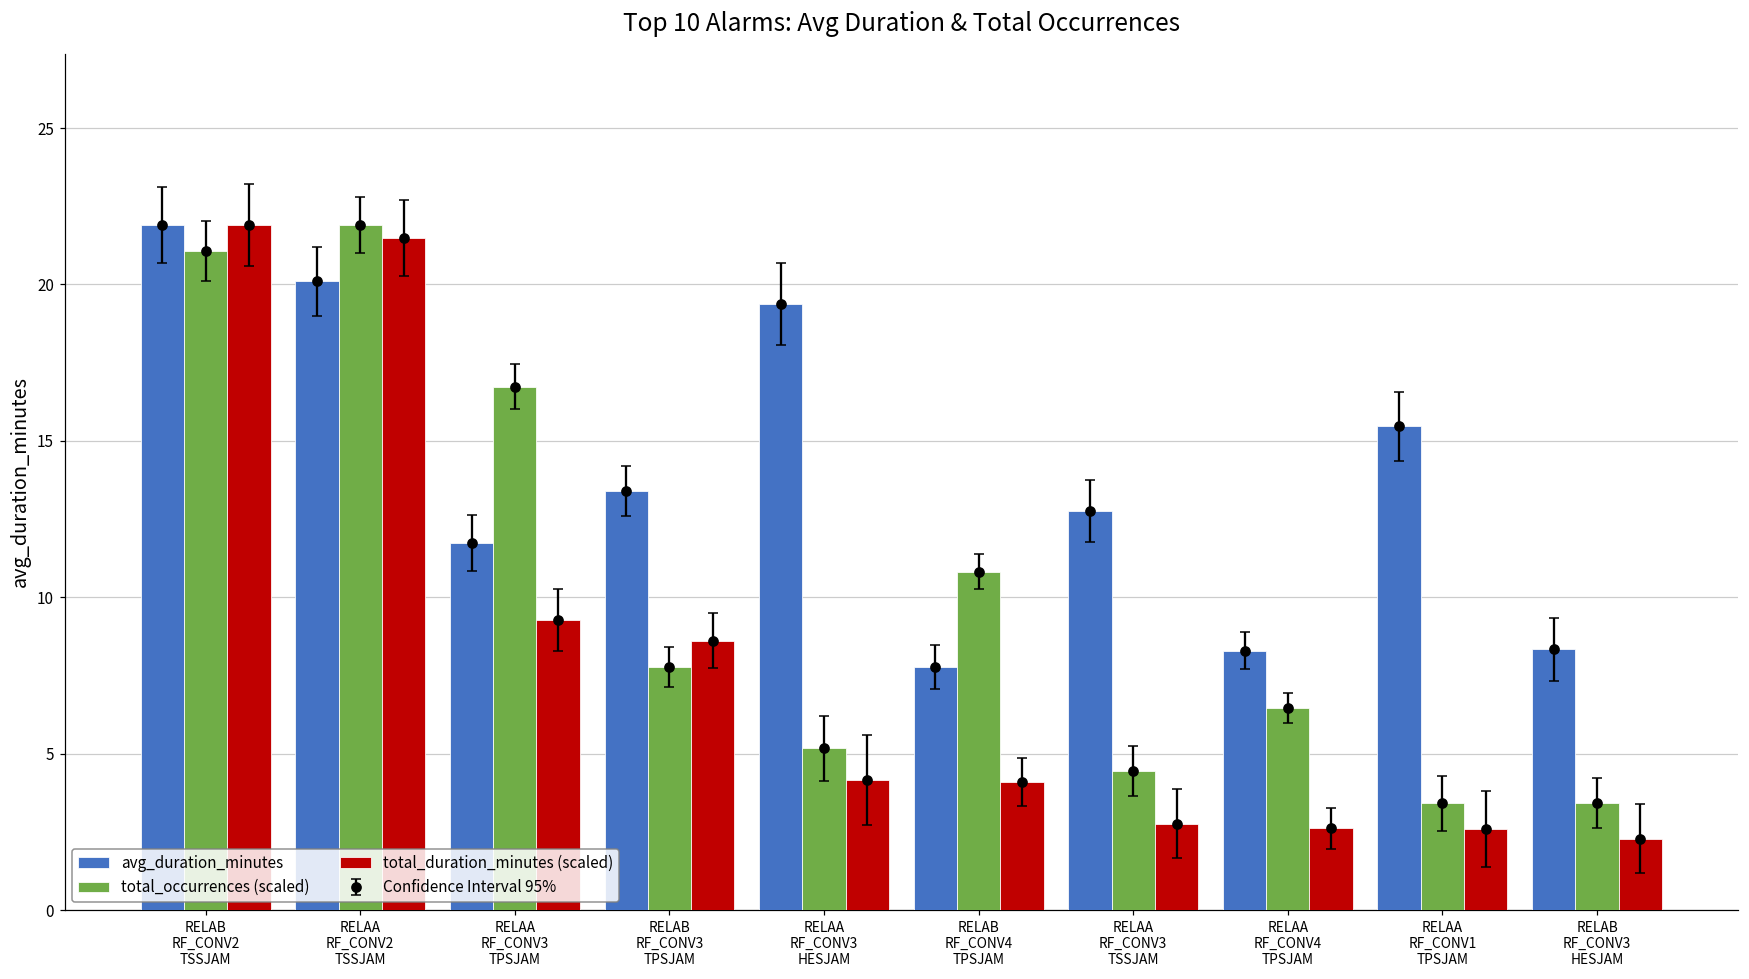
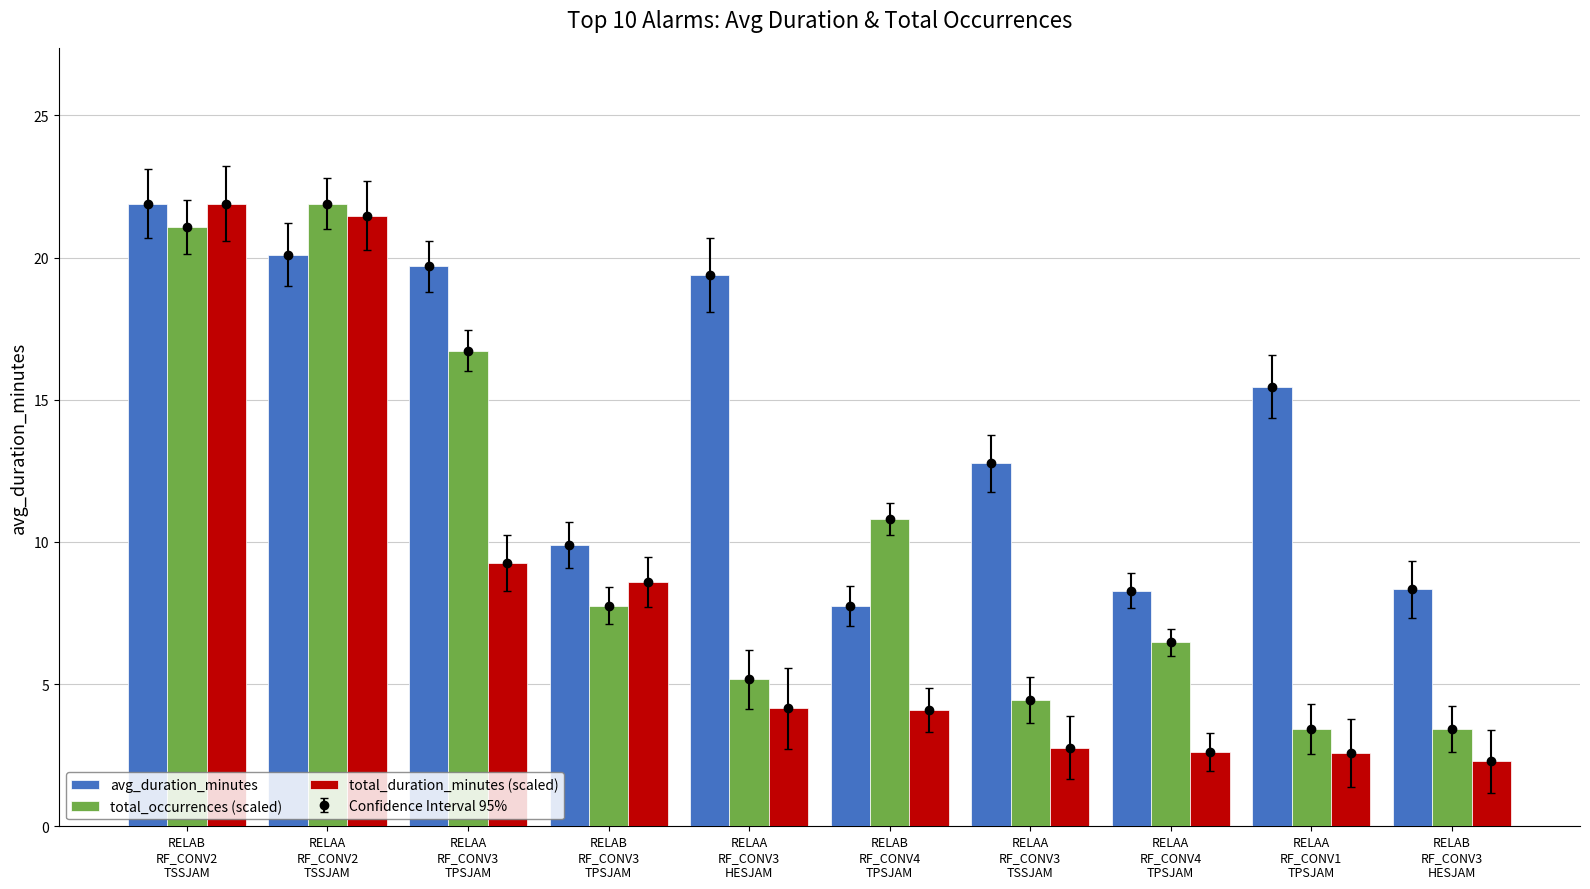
avg_duration_minutes, RELAA RF_CONV3 TPSJAM: 11.7 -> 19.7
avg_duration_minutes, RELAB RF_CONV3 TPSJAM: 13.4 -> 9.9
